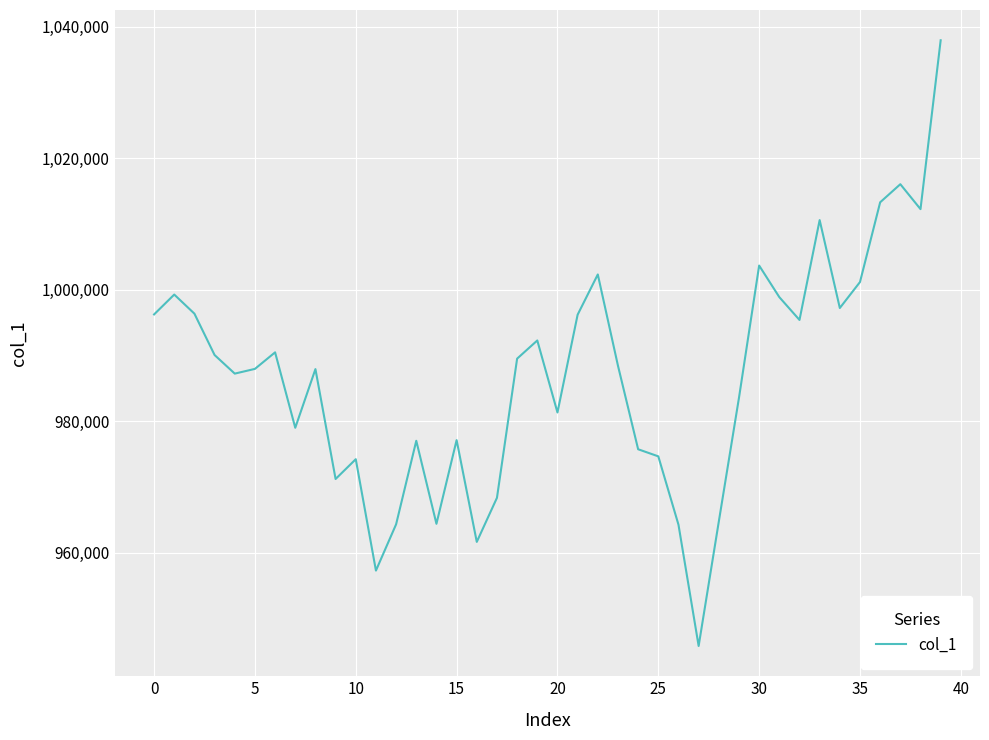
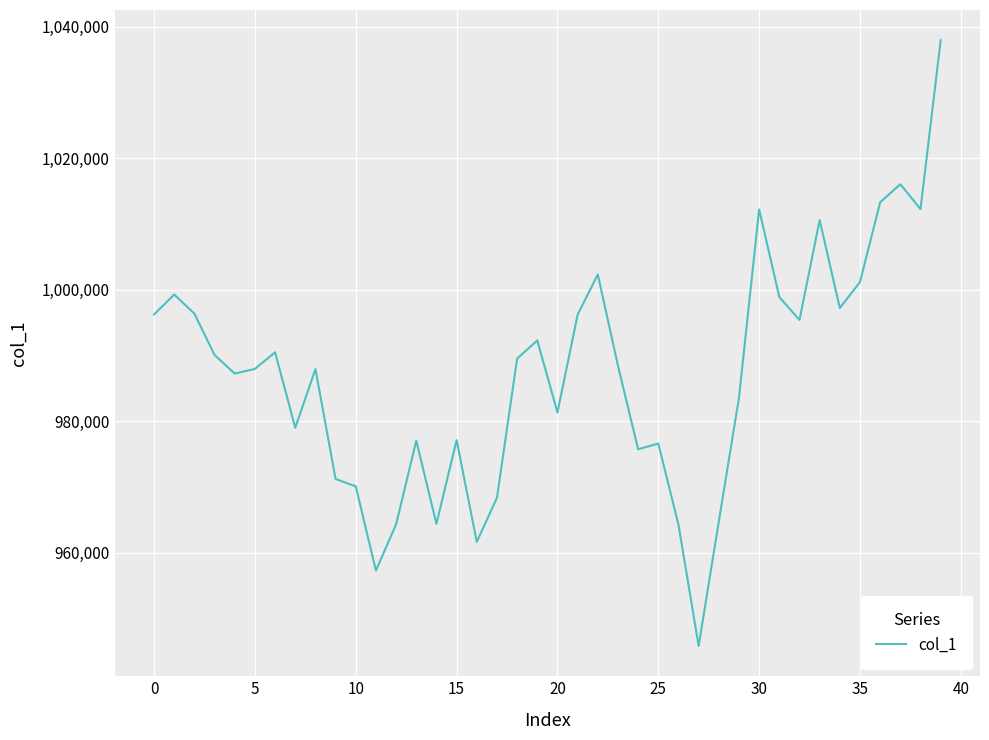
10: 974,000 -> 970,000
25: 975,000 -> 977,000
30: 1,004,000 -> 1,012,000
